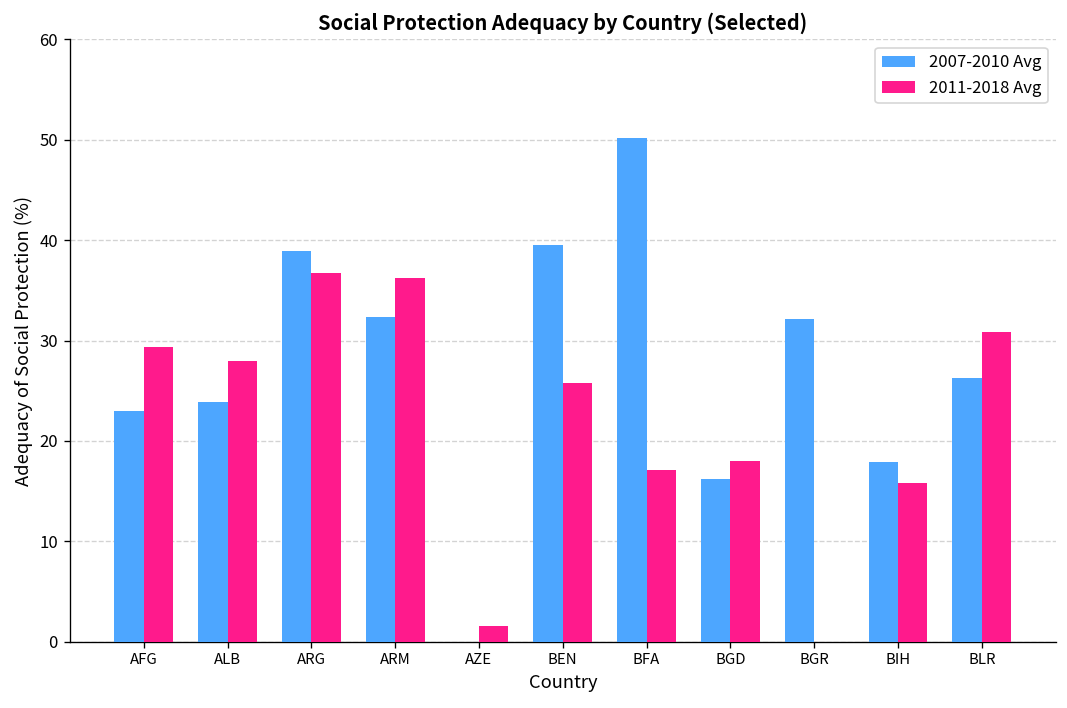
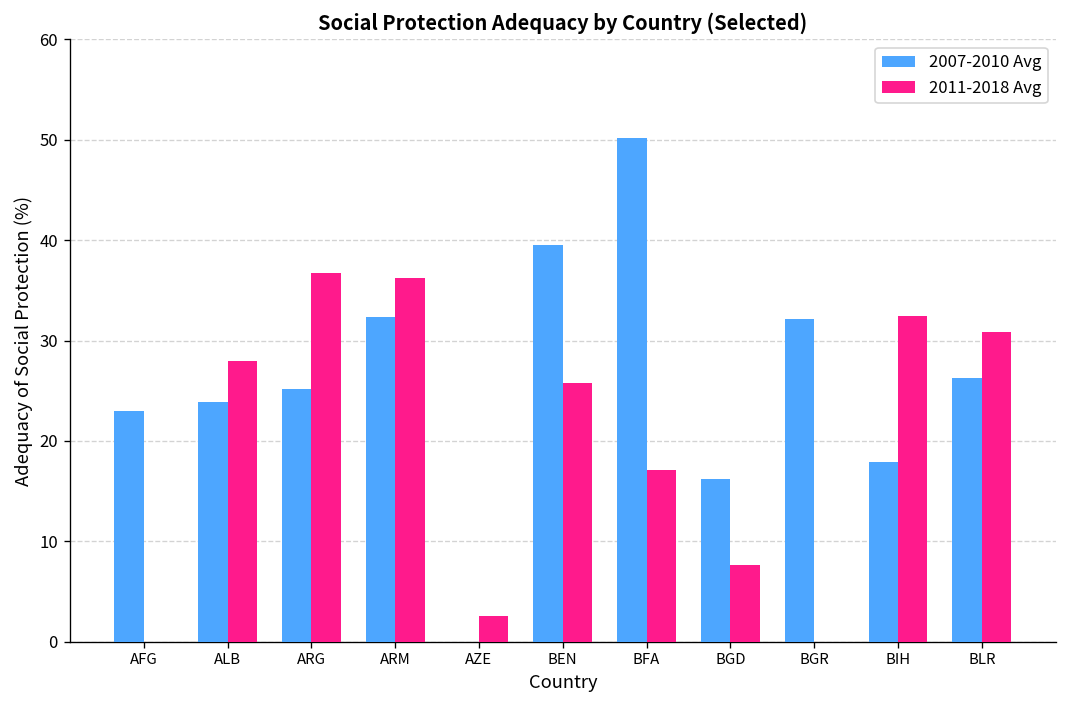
2011-2018 Avg, AFG: 29 -> 0
2007-2010 Avg, ARG: 39 -> 25
2011-2018 Avg, AZE: 2 -> 3
2011-2018 Avg, BGD: 18 -> 8
2011-2018 Avg, BIH: 16 -> 32
